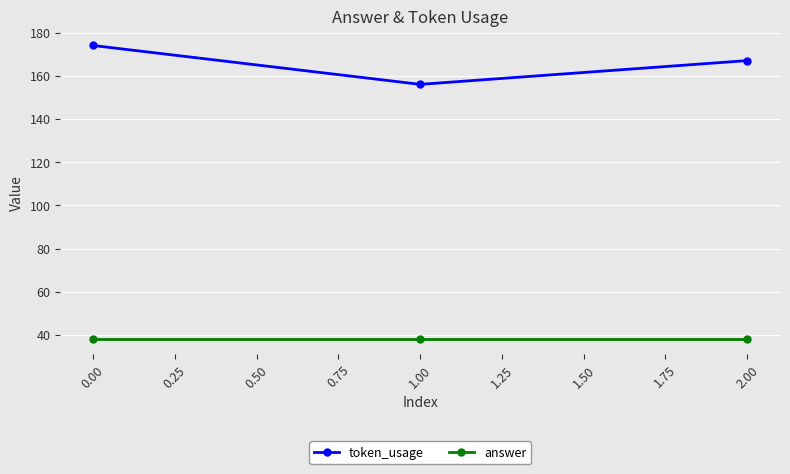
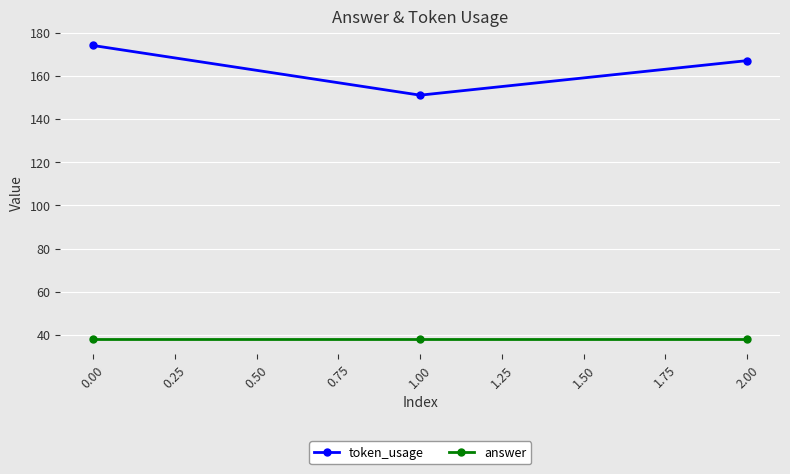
token_usage, 1.00: 156 -> 151
